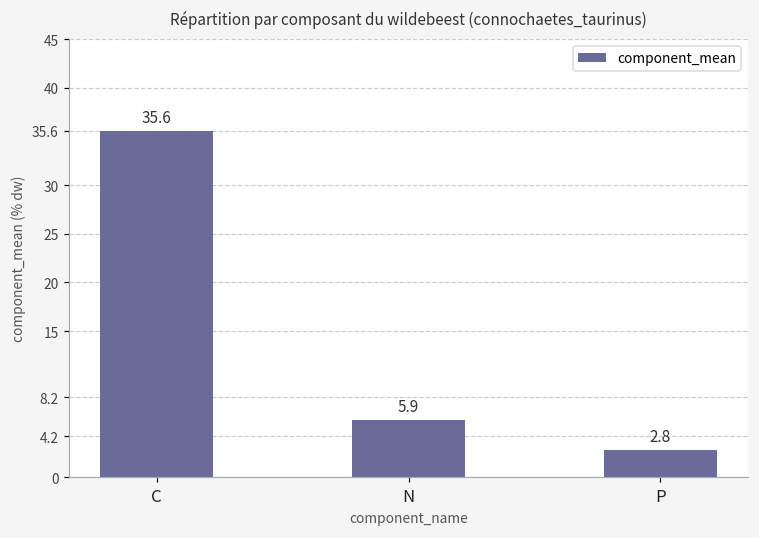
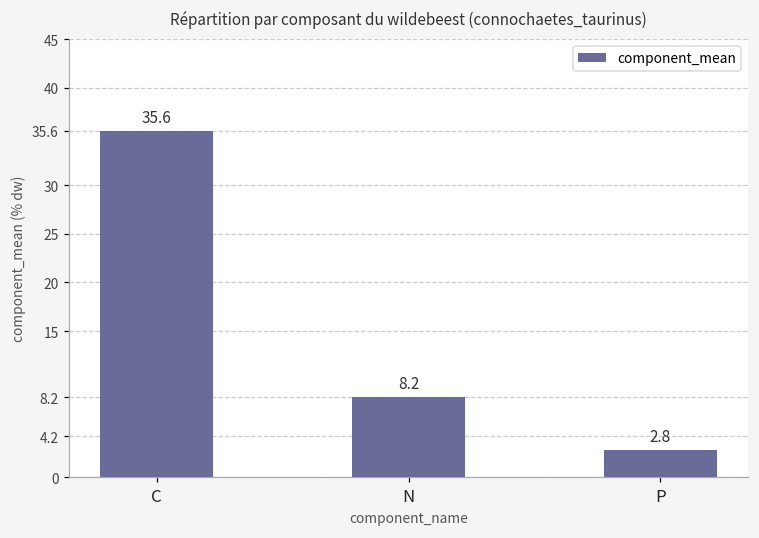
N: 5.9 -> 8.2
